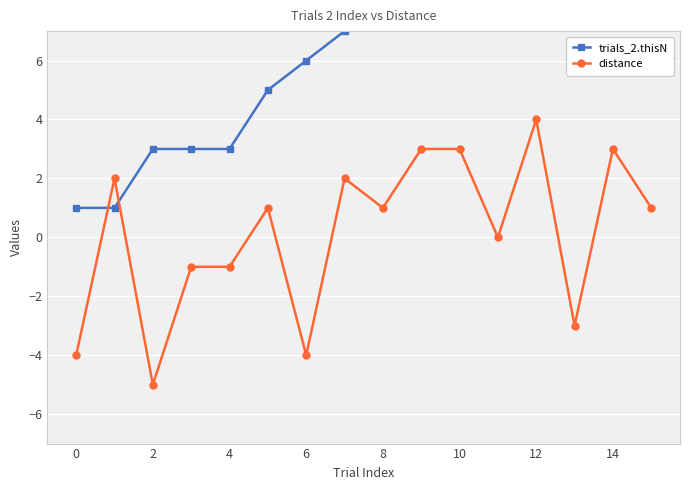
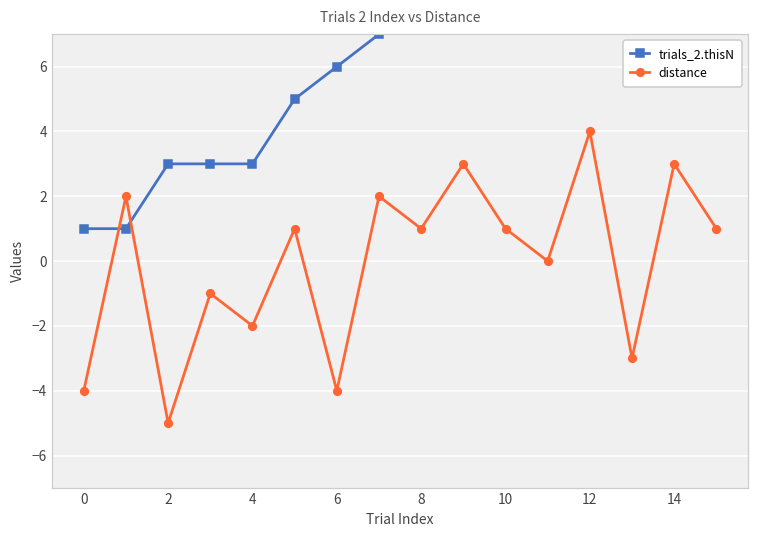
distance, 4: -1 -> -2
distance, 10: 3 -> 1
